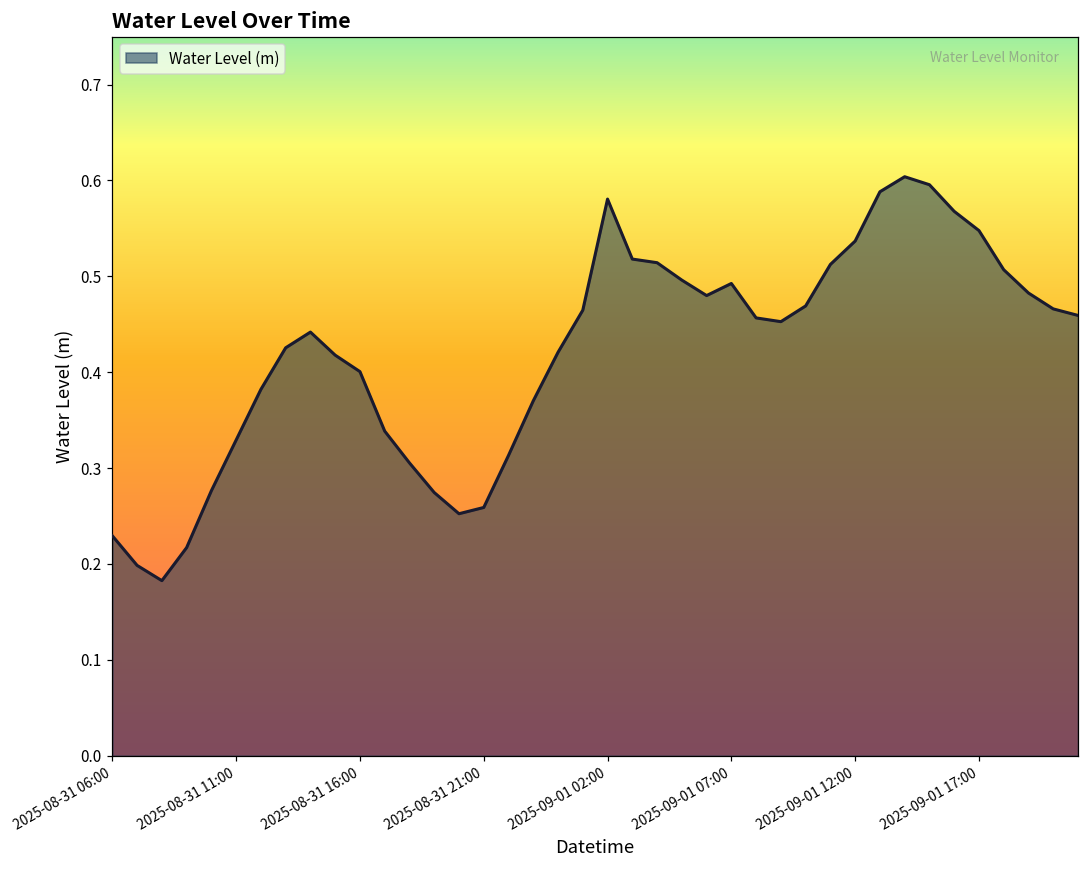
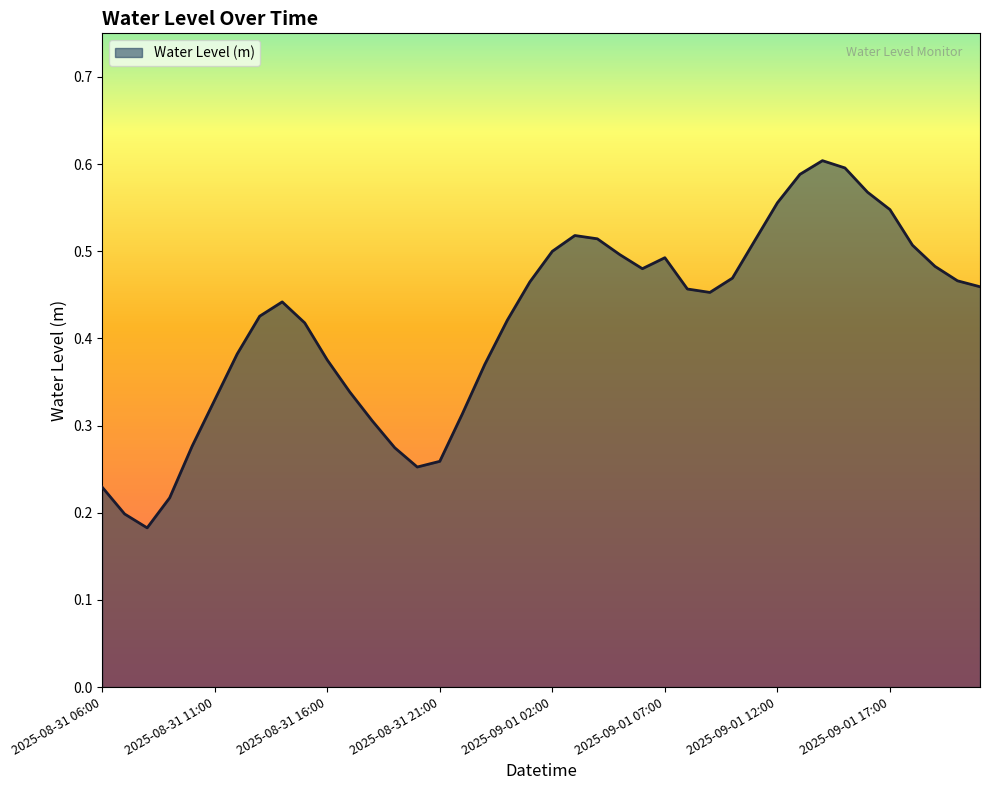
2025-08-31 16:00: 0.40 -> 0.38
2025-09-01 02:00: 0.58 -> 0.50
2025-09-01 12:00: 0.54 -> 0.56
